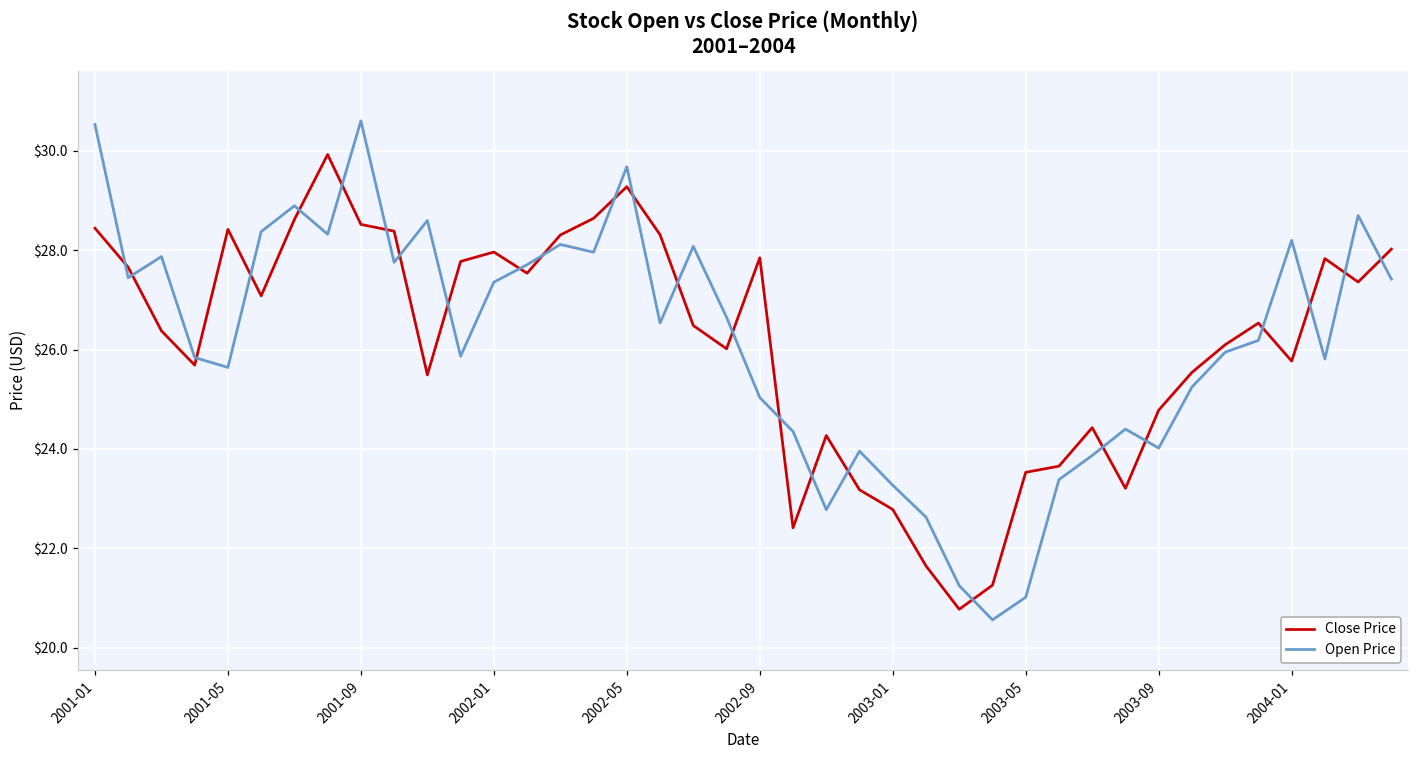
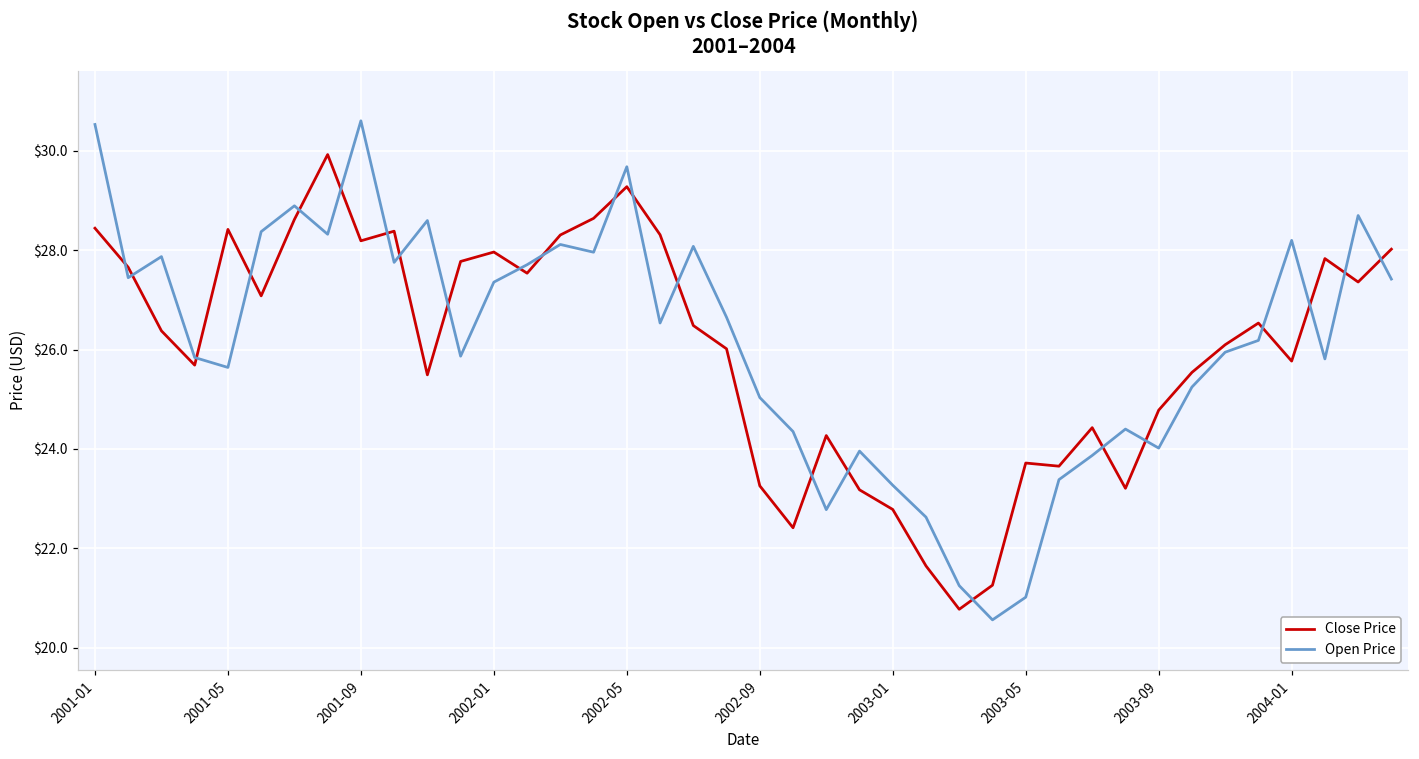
Close Price, 2001-09: $28.5 -> $28.2
Close Price, 2002-09: $27.8 -> $23.3
Close Price, 2003-05: $23.5 -> $23.7
